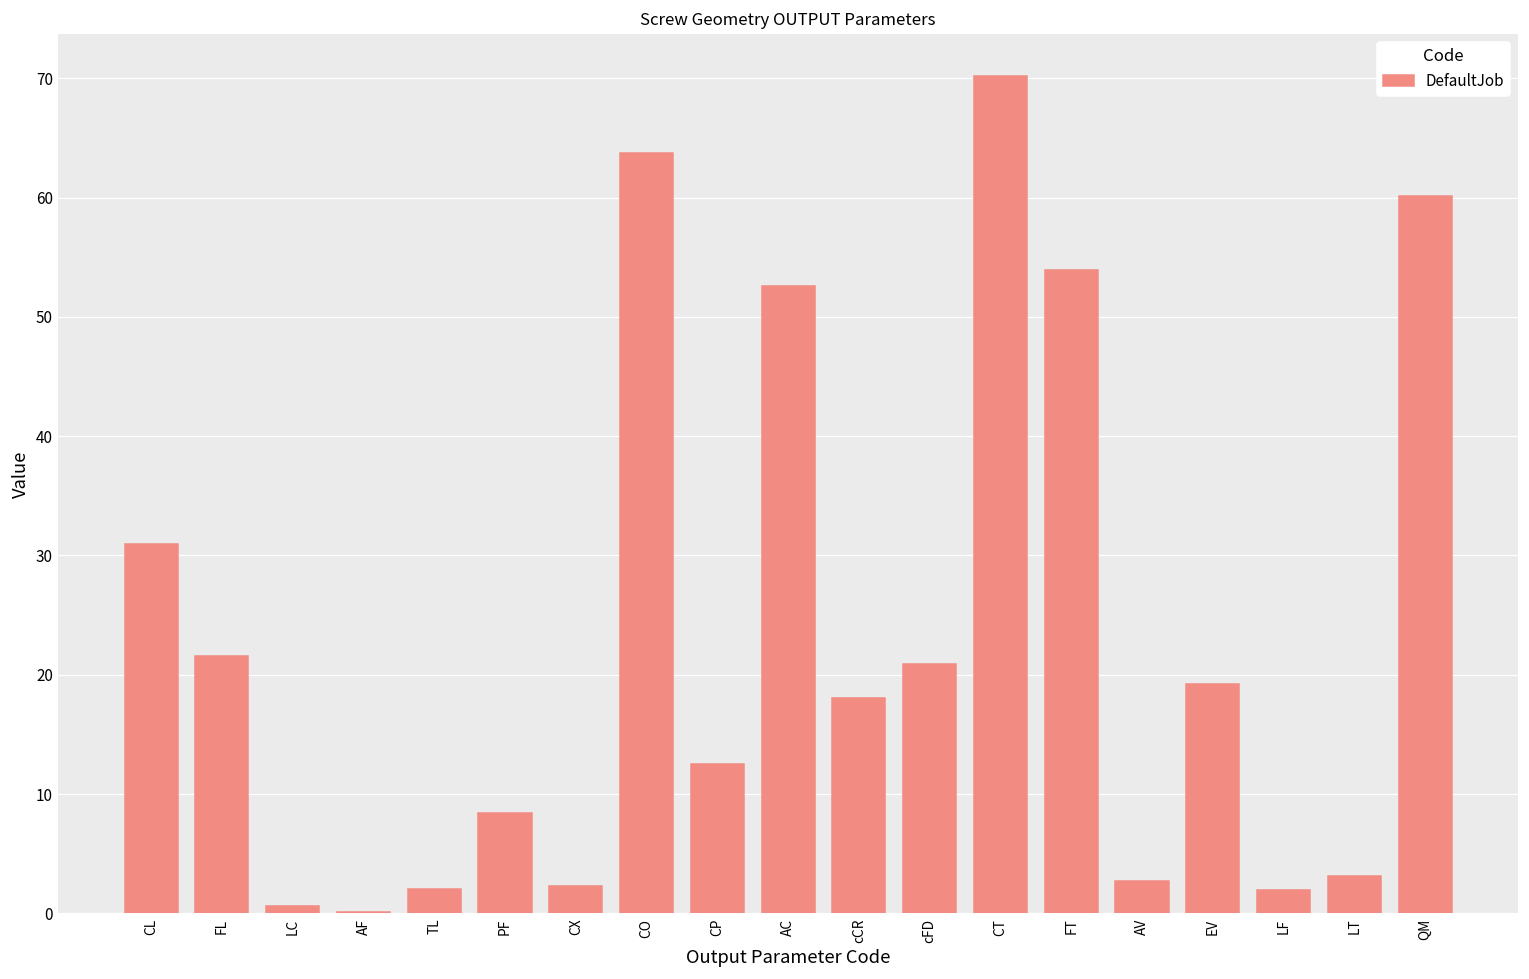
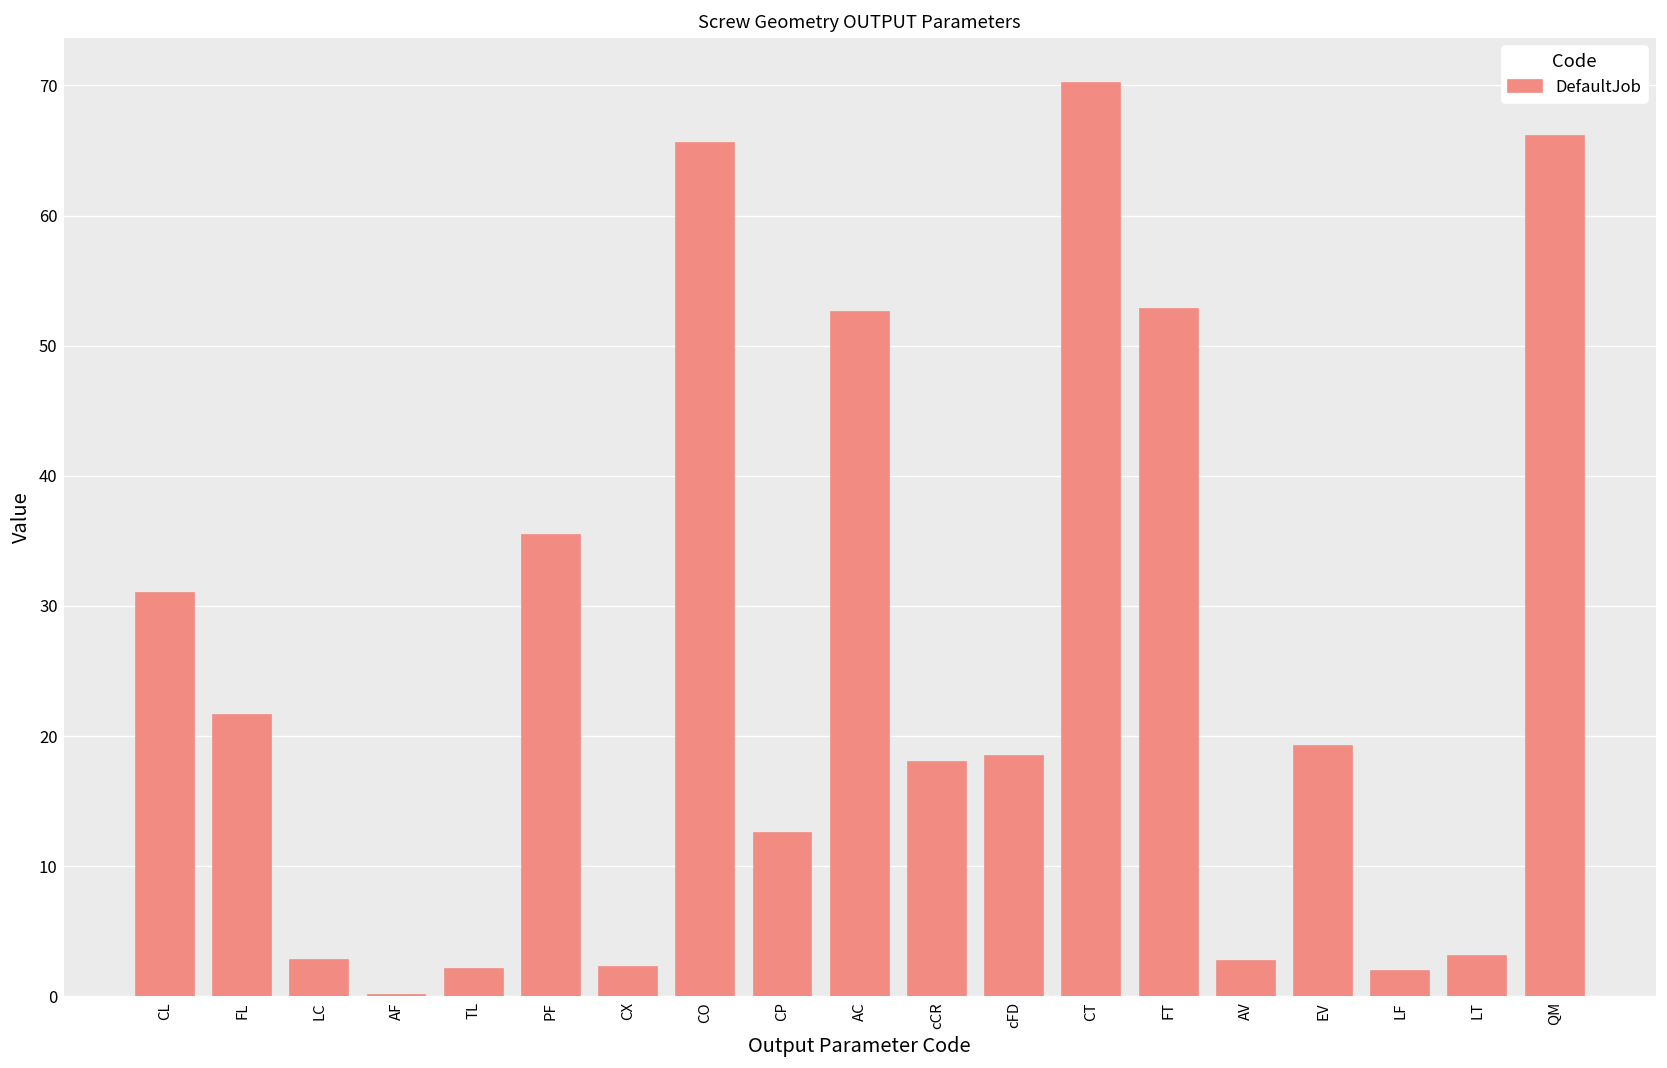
LC: 0.6 -> 2.8
PF: 8.4 -> 35.5
CO: 63.7 -> 65.6
cFD: 20.9 -> 18.5
FT: 53.9 -> 52.8
QM: 60.1 -> 66.1
